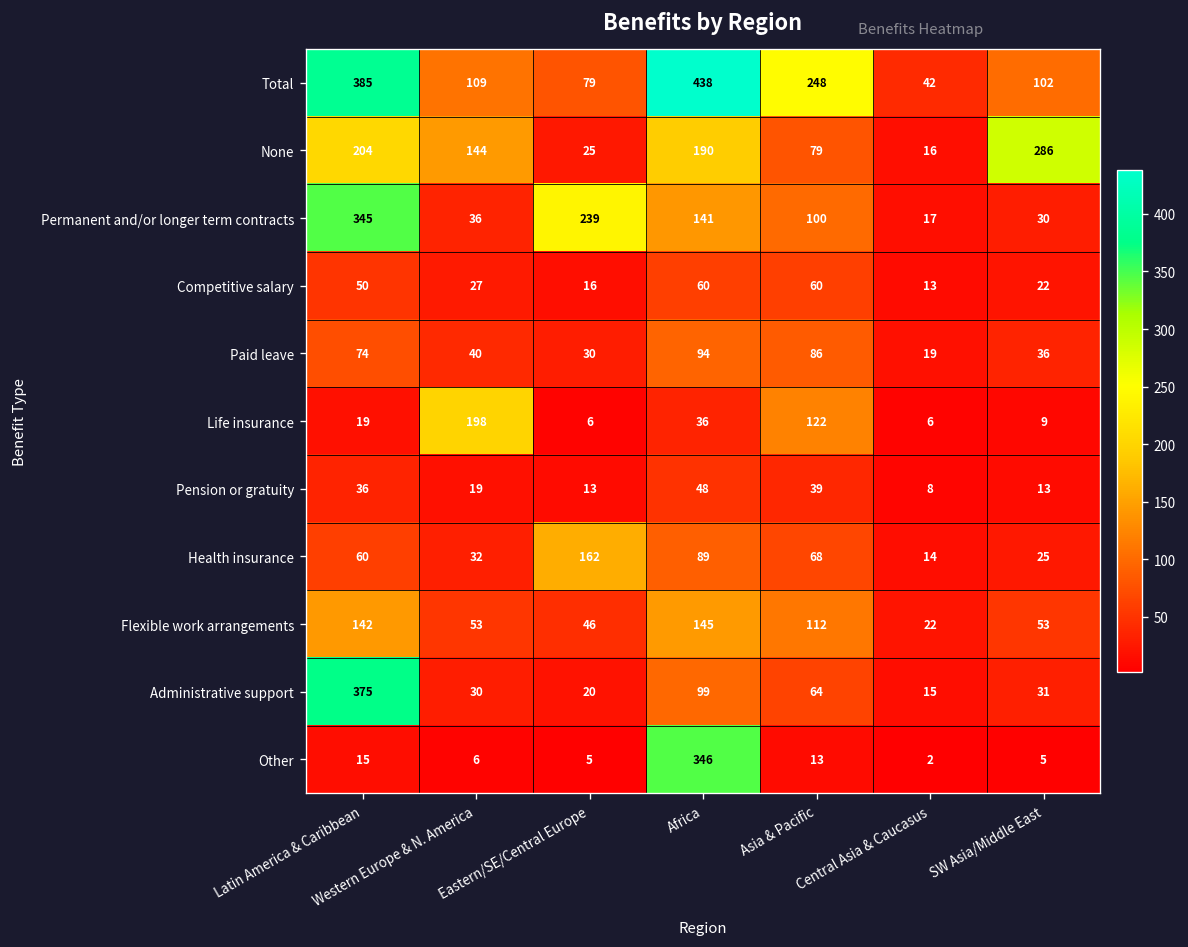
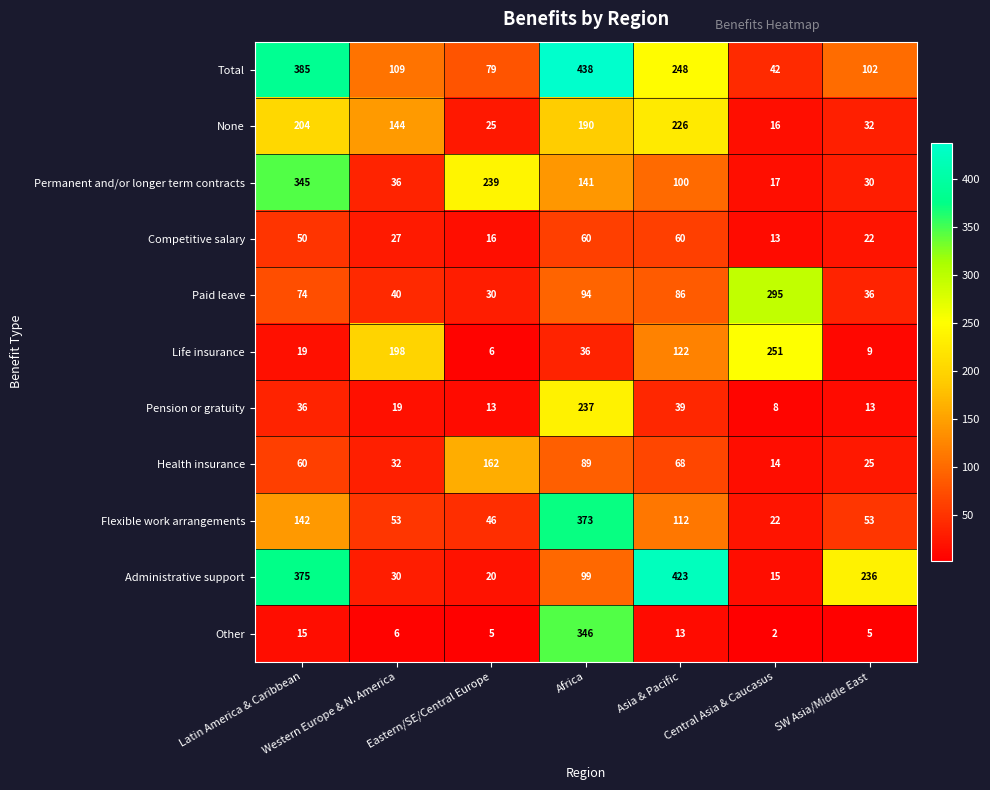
None, Asia & Pacific: 79 -> 226
None, SW Asia/Middle East: 286 -> 32
Paid leave, Central Asia & Caucasus: 19 -> 295
Life insurance, Central Asia & Caucasus: 6 -> 251
Pension or gratuity, Africa: 48 -> 237
Flexible work arrangements, Africa: 145 -> 373
Administrative support, Asia & Pacific: 64 -> 423
Administrative support, SW Asia/Middle East: 31 -> 236
